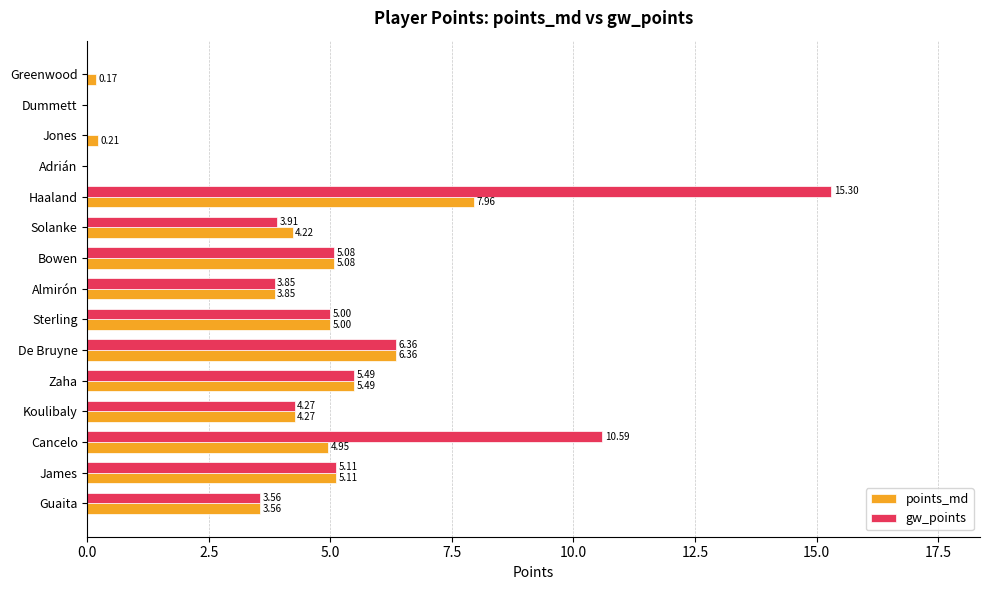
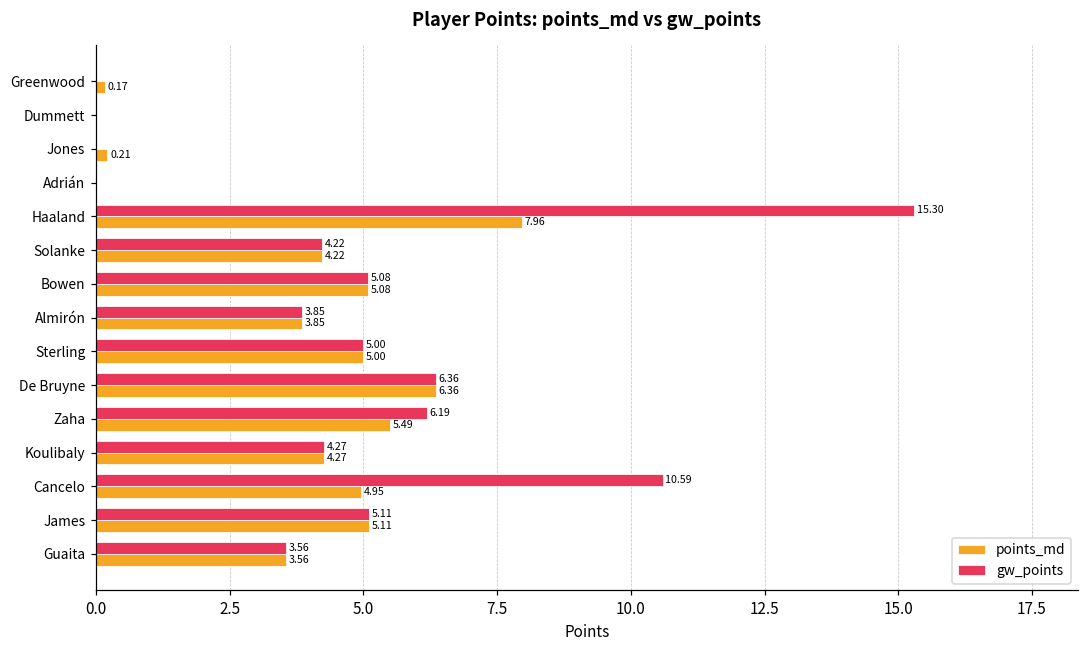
gw_points, Solanke: 3.91 -> 4.22
gw_points, Zaha: 5.49 -> 6.19
